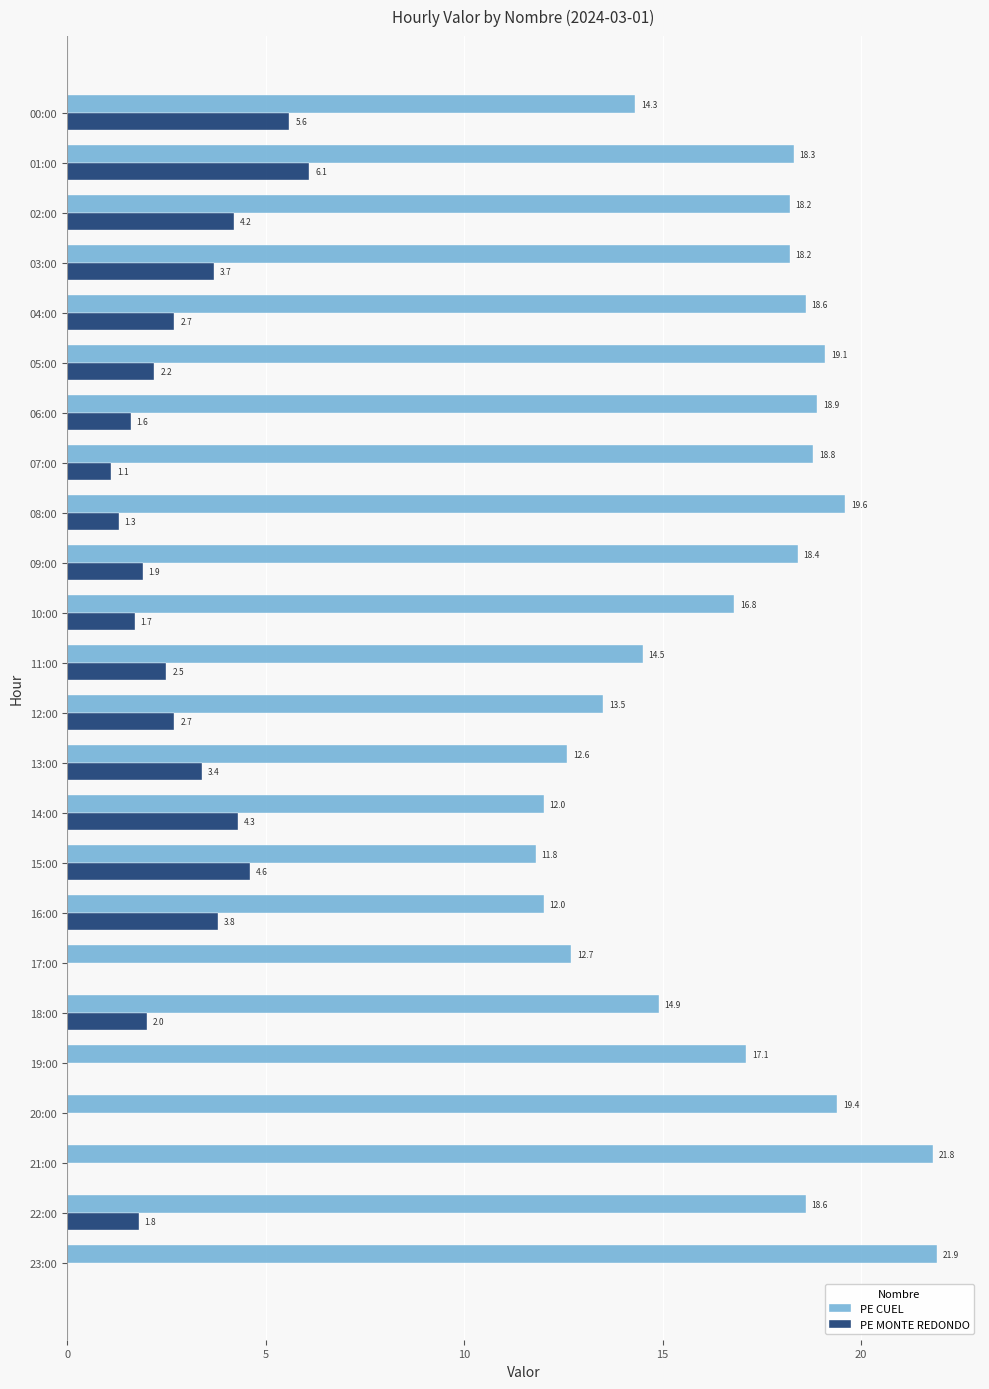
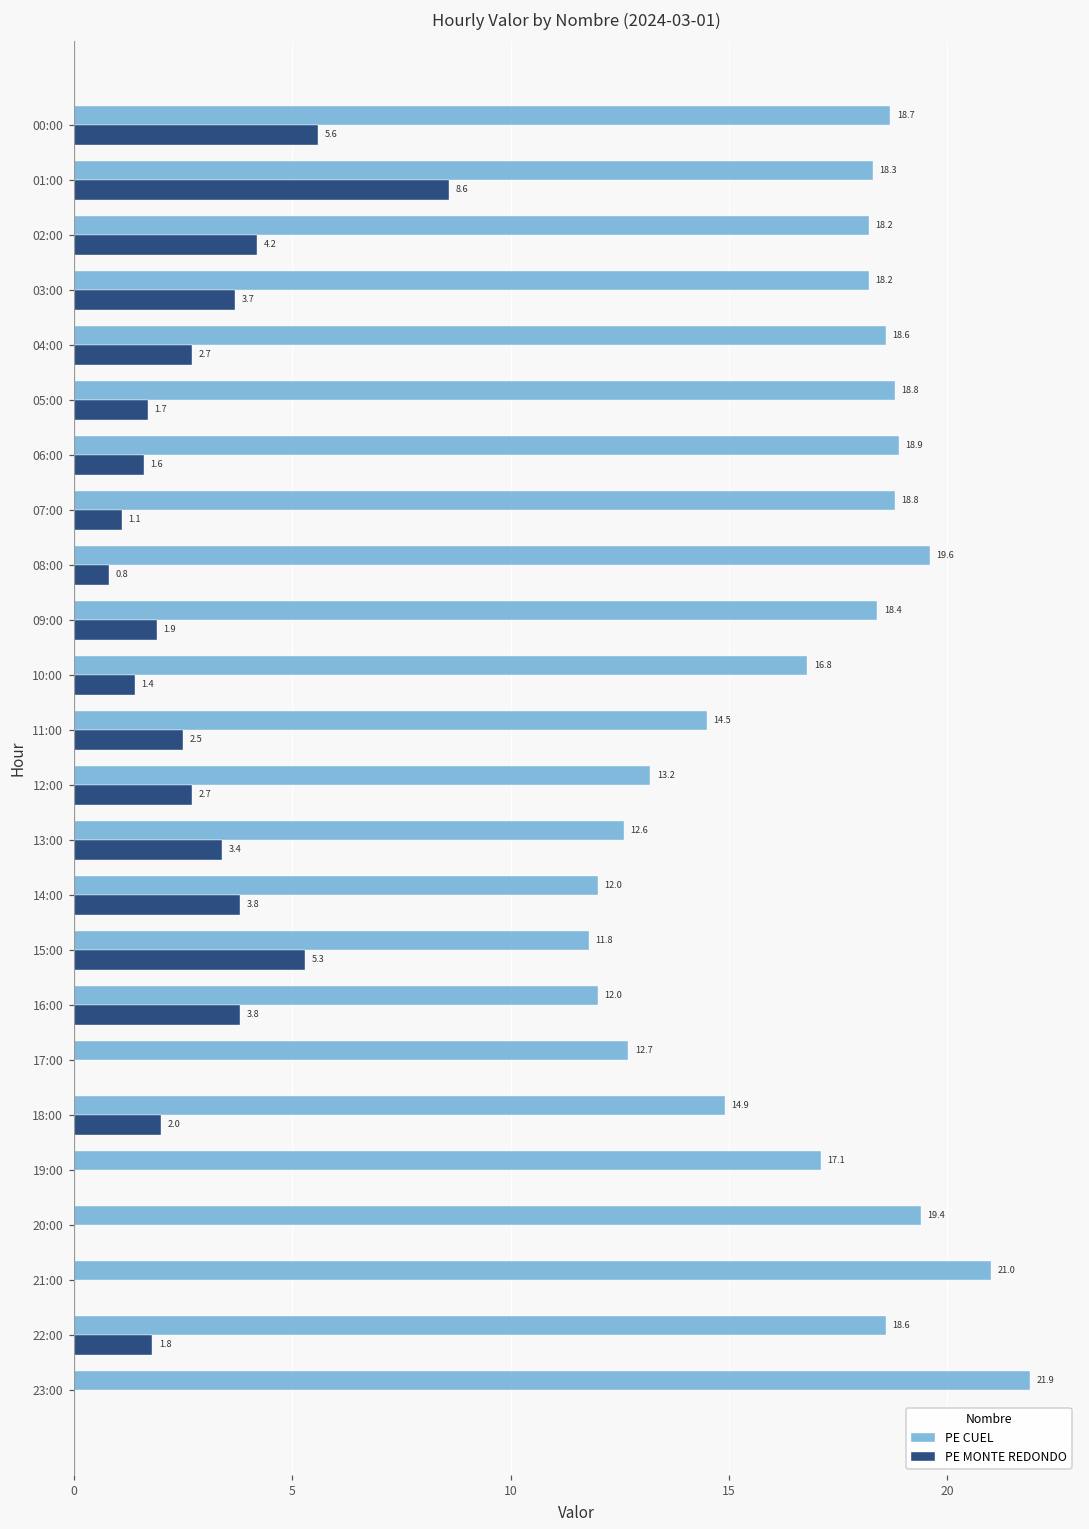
PE CUEL, 00:00: 14.3 -> 18.7
PE MONTE REDONDO, 01:00: 6.1 -> 8.6
PE CUEL, 05:00: 19.1 -> 18.8
PE MONTE REDONDO, 05:00: 2.2 -> 1.7
PE MONTE REDONDO, 08:00: 1.3 -> 0.8
PE MONTE REDONDO, 10:00: 1.7 -> 1.4
PE CUEL, 12:00: 13.5 -> 13.2
PE MONTE REDONDO, 14:00: 4.3 -> 3.8
PE MONTE REDONDO, 15:00: 4.6 -> 5.3
PE CUEL, 21:00: 21.8 -> 21.0
